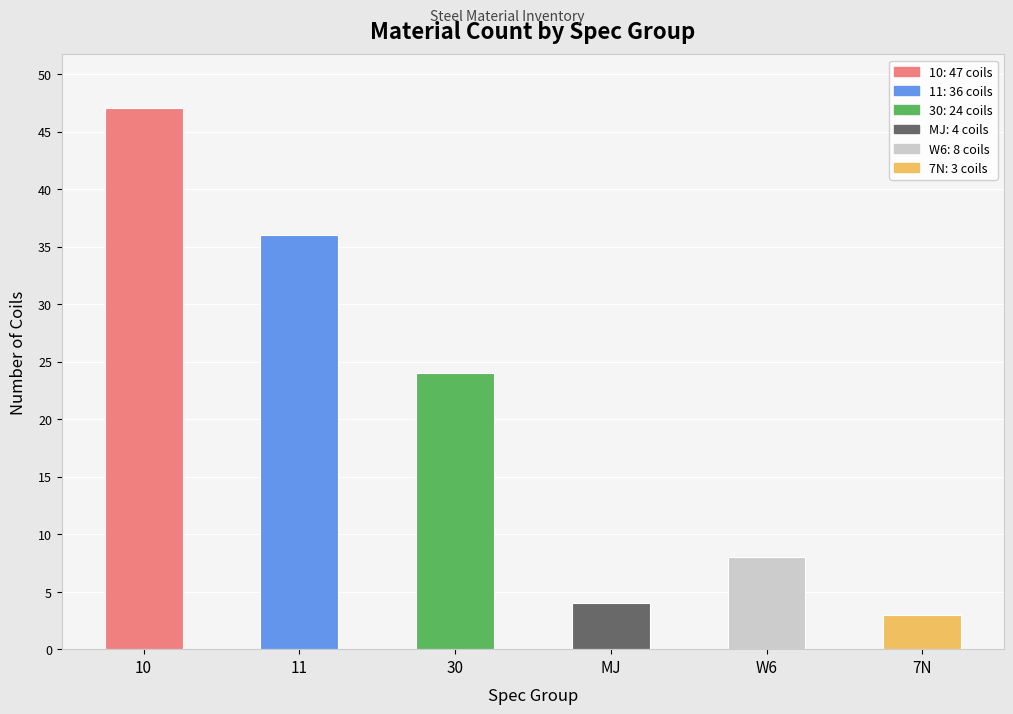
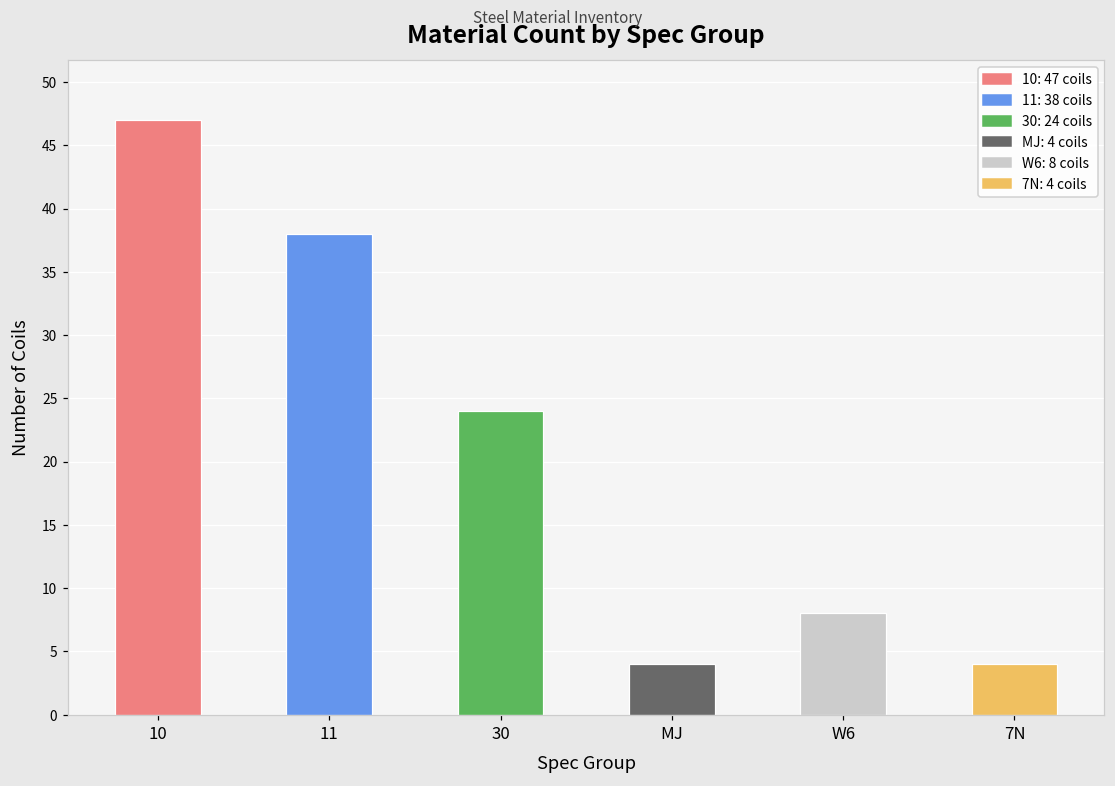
11: 36 -> 38
7N: 3 -> 4
